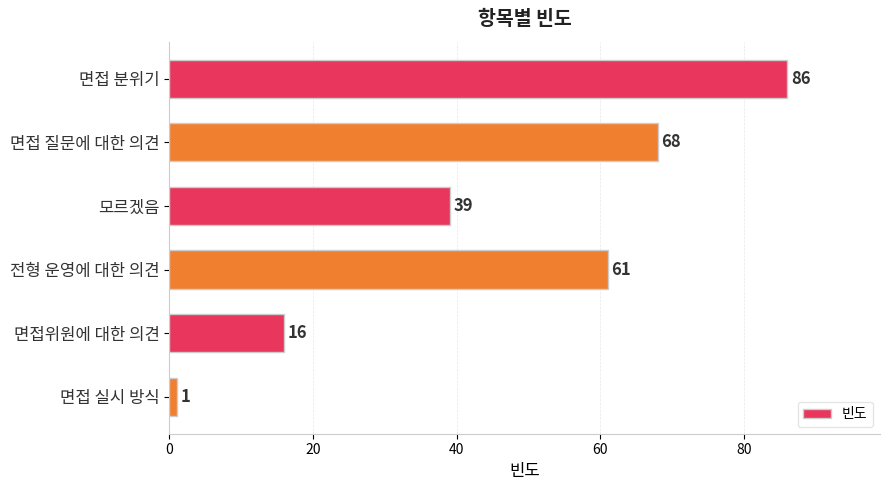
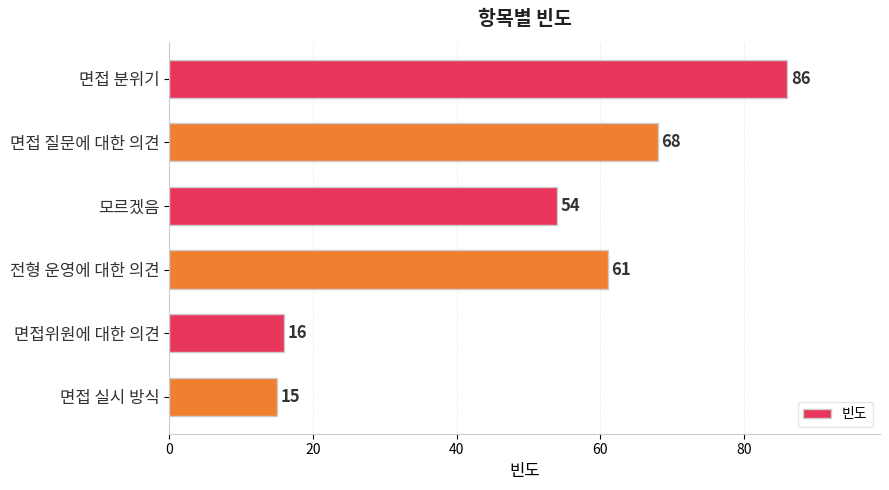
모르겠음: 39 -> 54
면접 실시 방식: 1 -> 15
